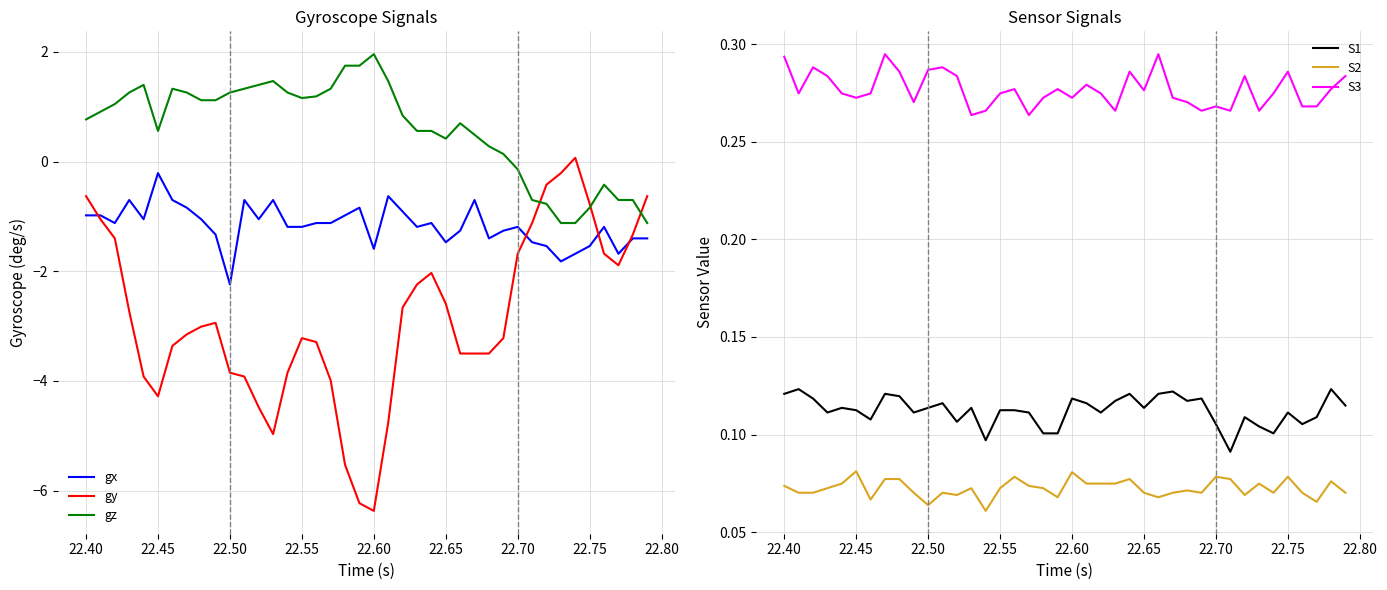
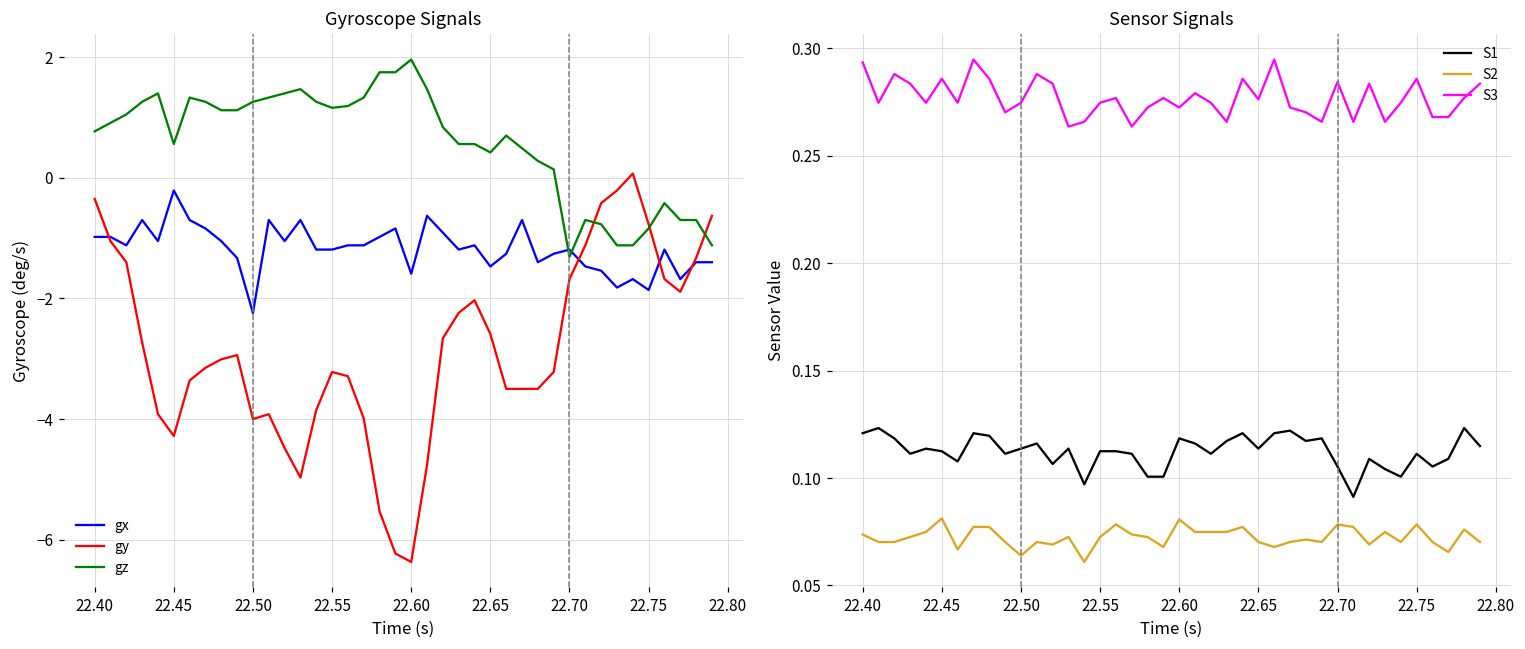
Gyroscope Signals, gy, 22.40: -0.6 -> -0.4
Gyroscope Signals, gy, 22.50: -3.9 -> -4.0
Gyroscope Signals, gz, 22.70: -0.1 -> -1.3
Gyroscope Signals, gx, 22.75: -1.5 -> -1.9
Sensor Signals, S3, 22.45: 0.273 -> 0.286
Sensor Signals, S3, 22.50: 0.287 -> 0.275
Sensor Signals, S3, 22.70: 0.268 -> 0.284
